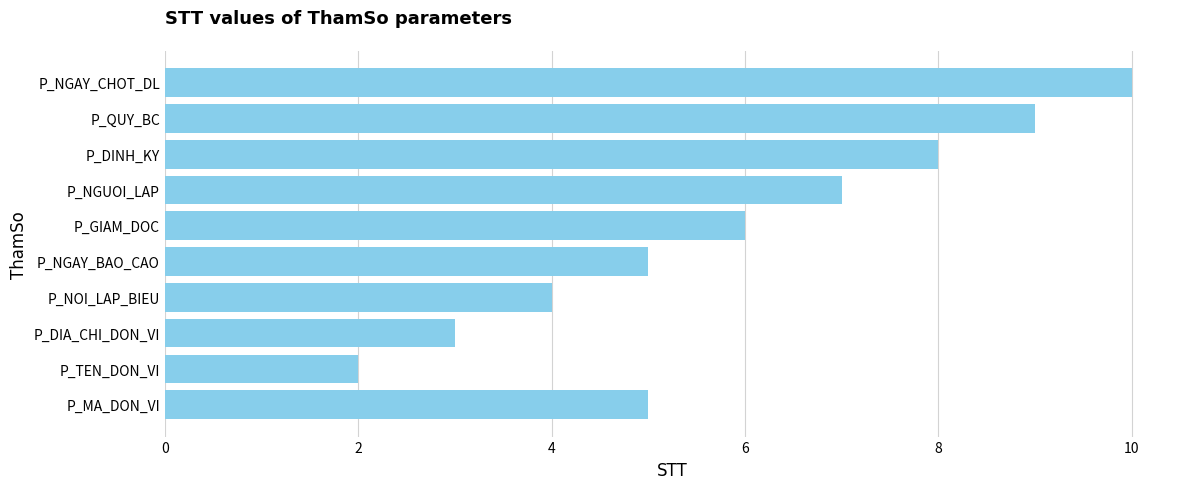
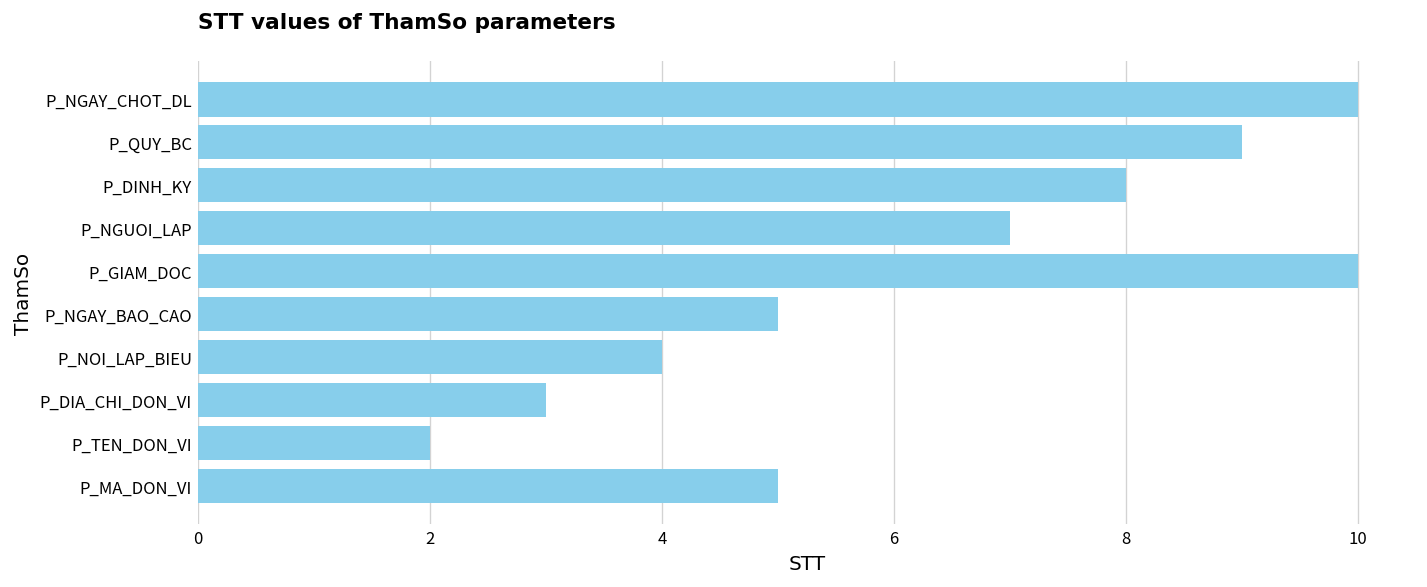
P_GIAM_DOC: 6 -> 10
